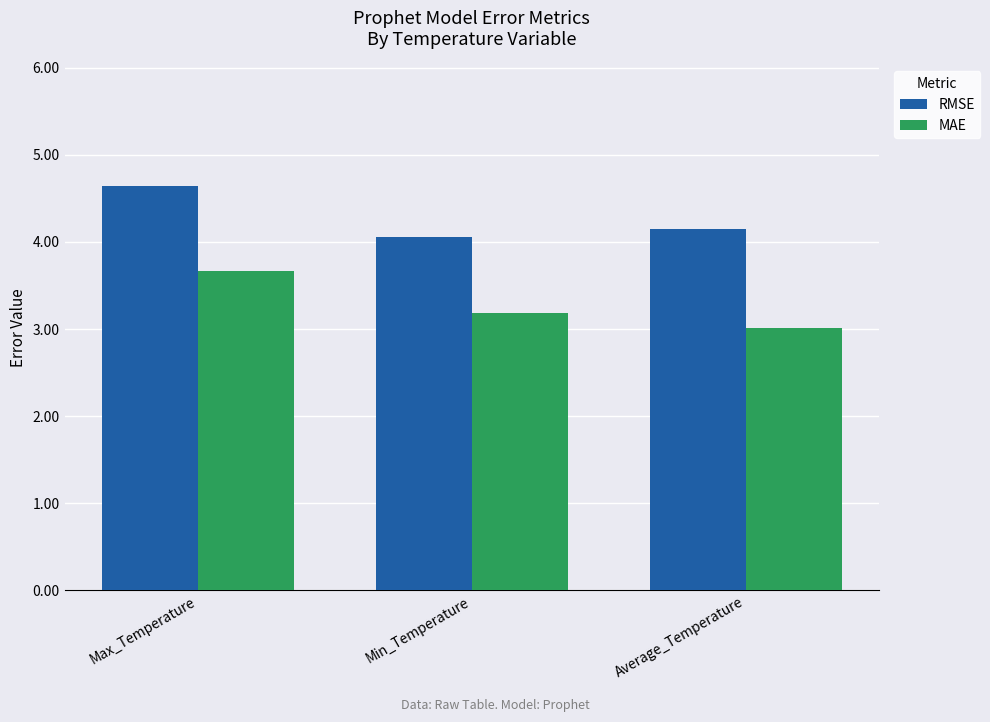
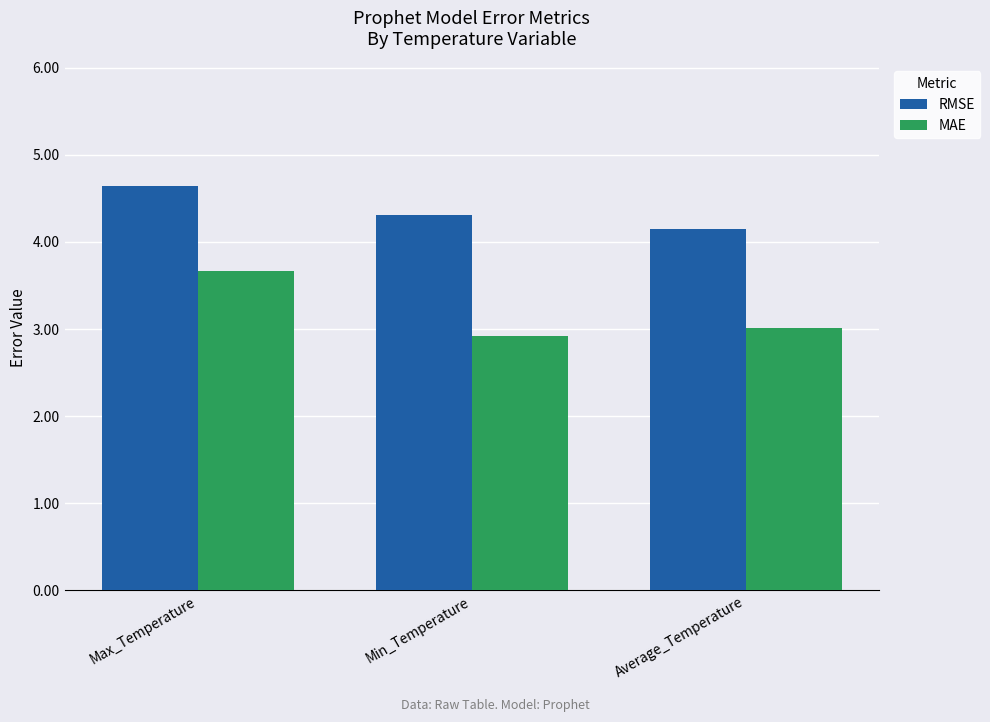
RMSE, Min_Temperature: 4.1 -> 4.3
MAE, Min_Temperature: 3.2 -> 2.9
